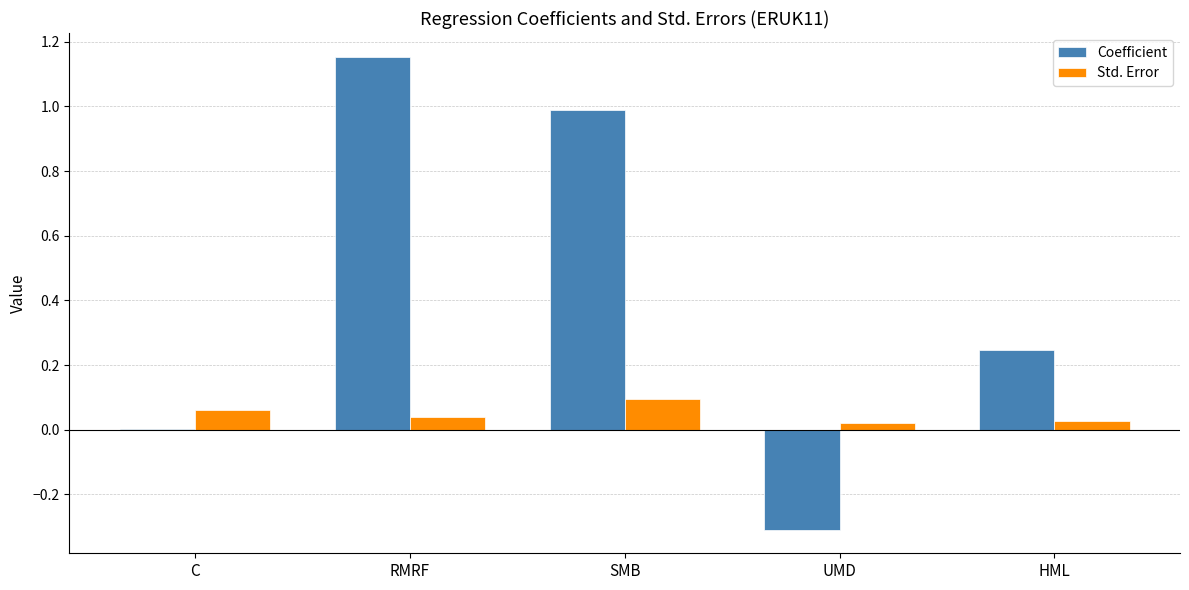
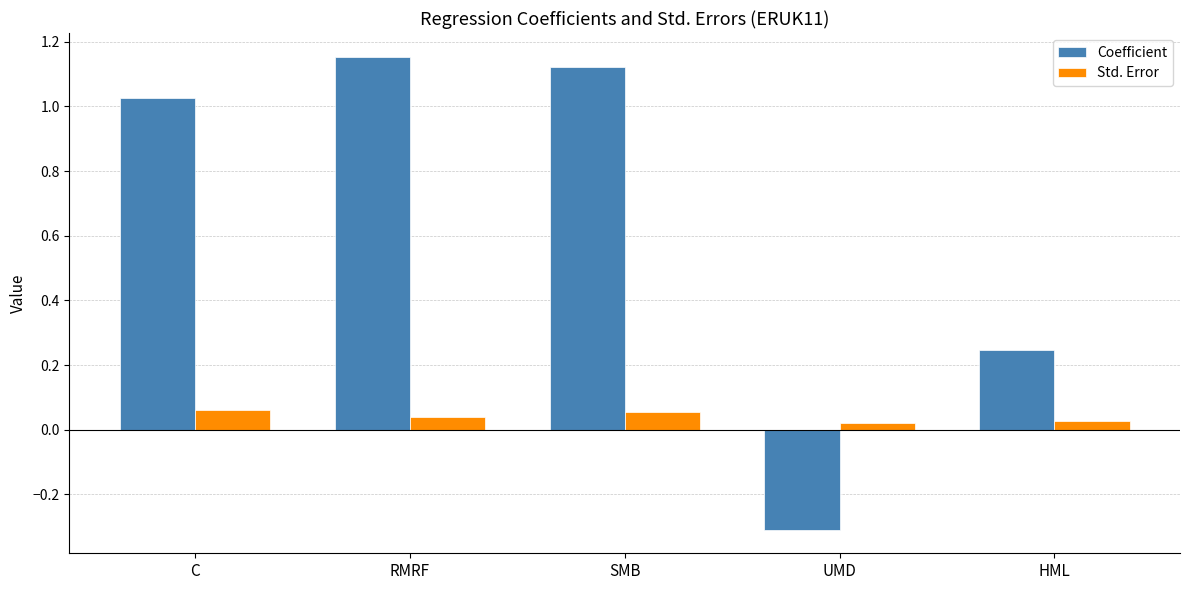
Coefficient, C: 0.00 -> 1.02
Coefficient, SMB: 0.99 -> 1.12
Std. Error, SMB: 0.10 -> 0.06
